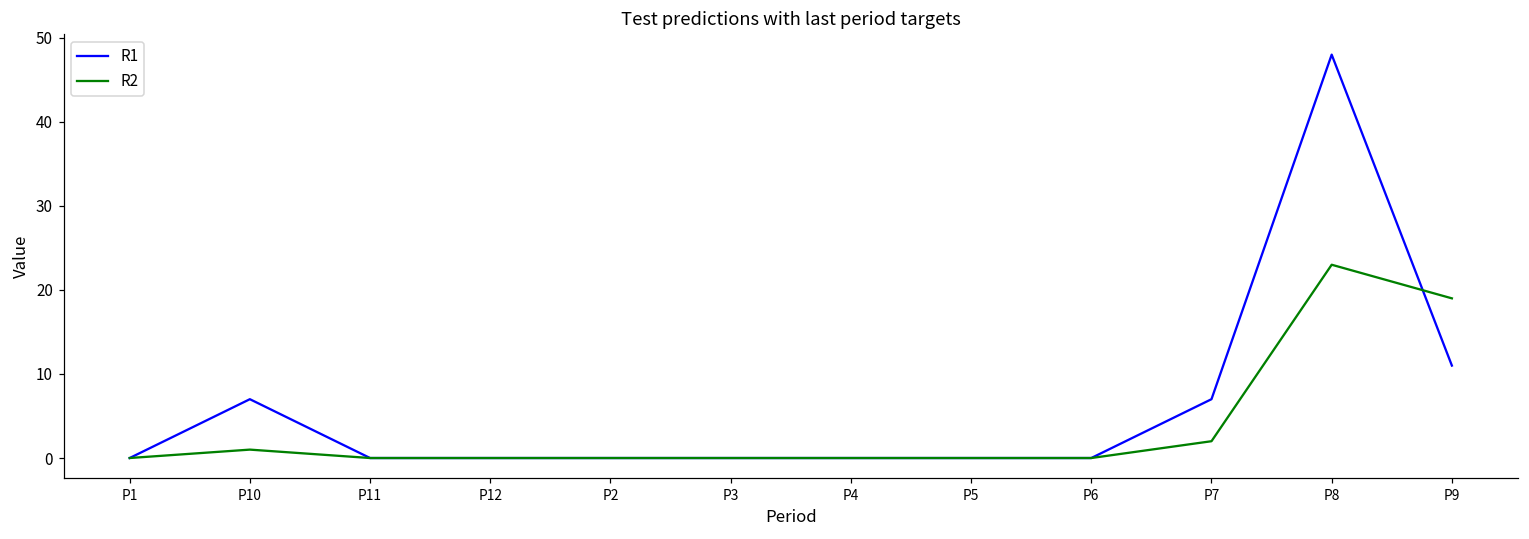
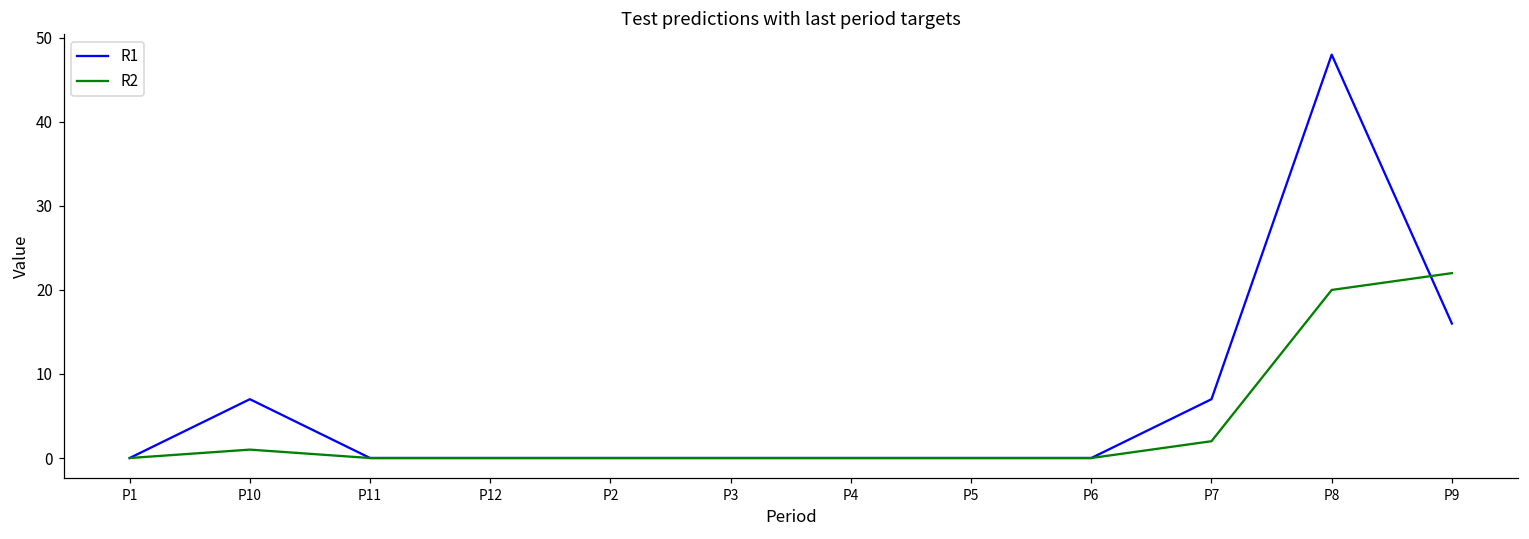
R2, P8: 23 -> 20
R1, P9: 11 -> 16
R2, P9: 19 -> 22
